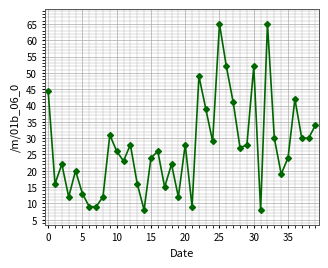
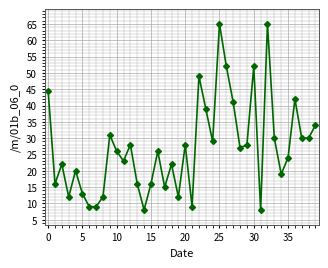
15: 24 -> 16
